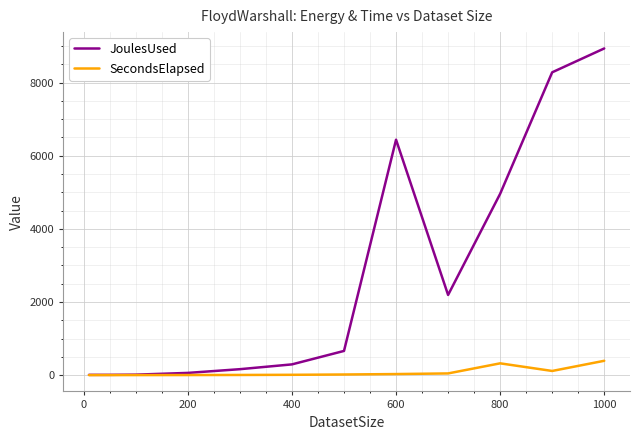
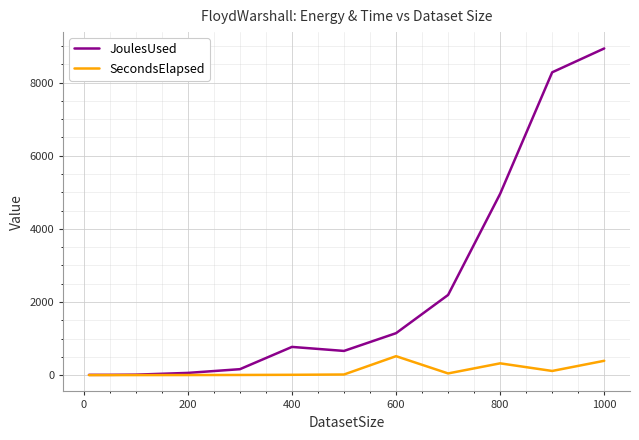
JoulesUsed, 400: 300 -> 800
JoulesUsed, 600: 6400 -> 1100
SecondsElapsed, 600: 0 -> 500
